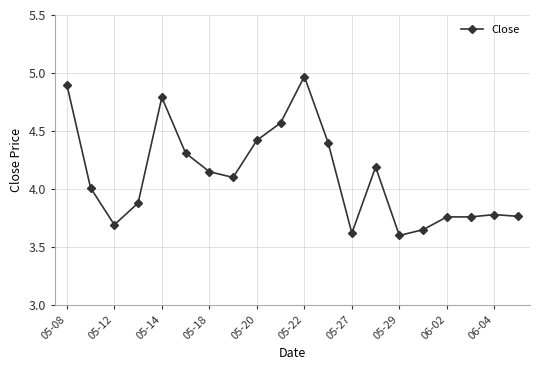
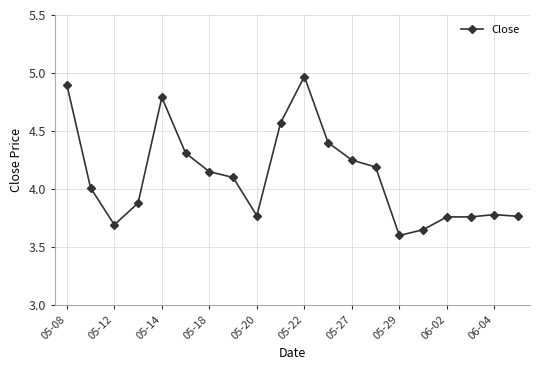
05-20: 4.42 -> 3.77
05-27: 3.62 -> 4.25
